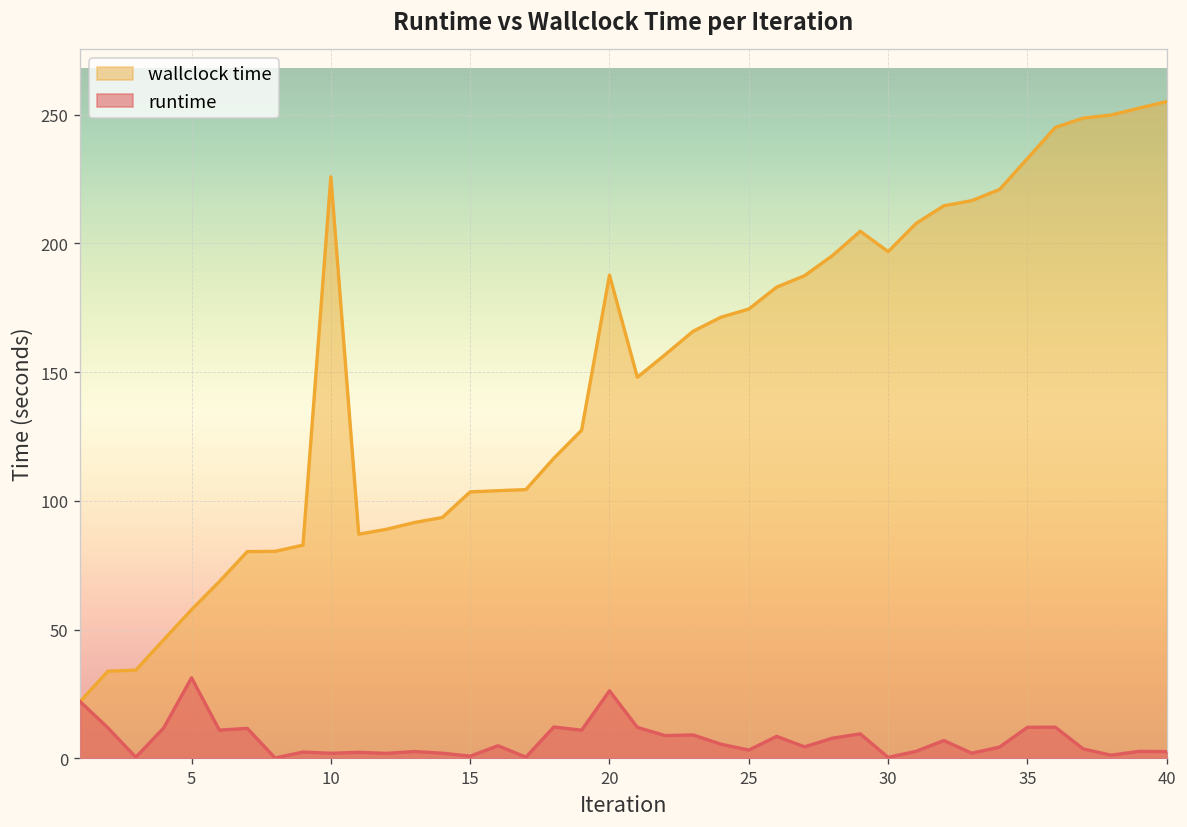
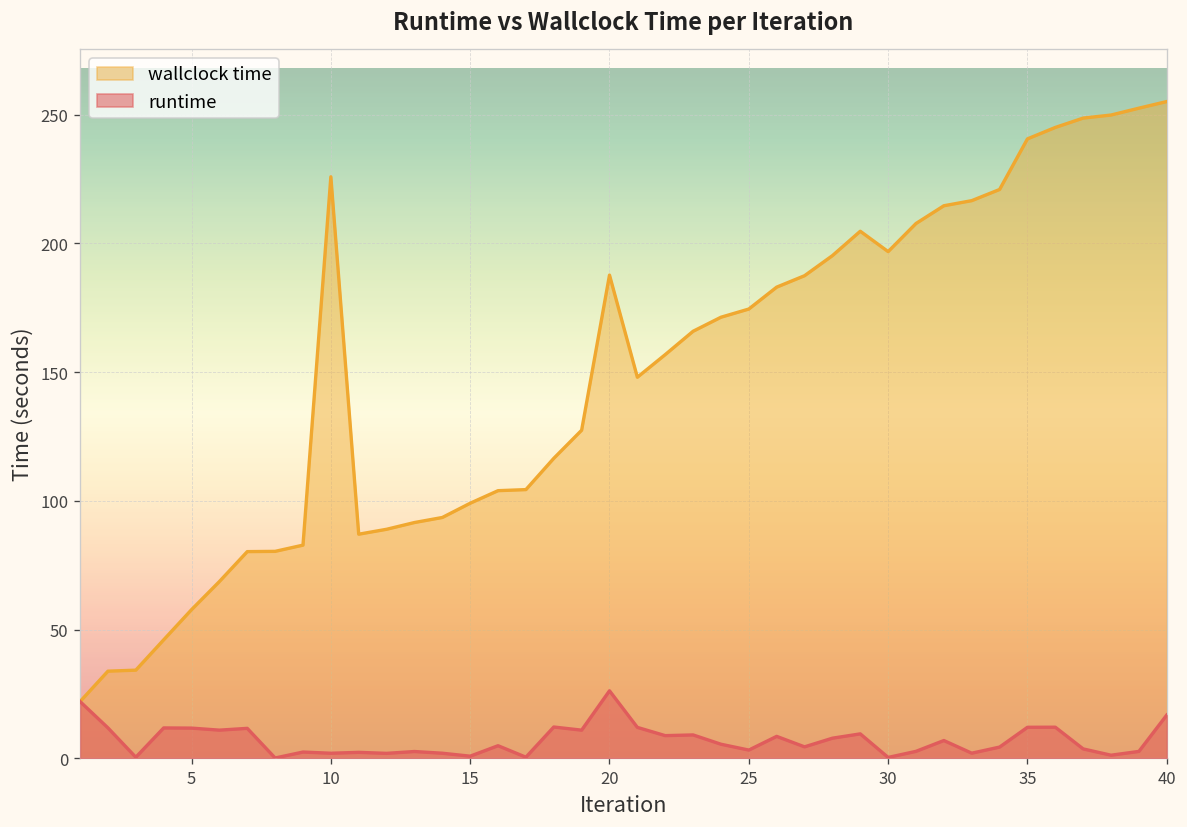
runtime, 5: 31 -> 12
wallclock time, 15: 103 -> 99
wallclock time, 35: 233 -> 241
runtime, 40: 3 -> 17
